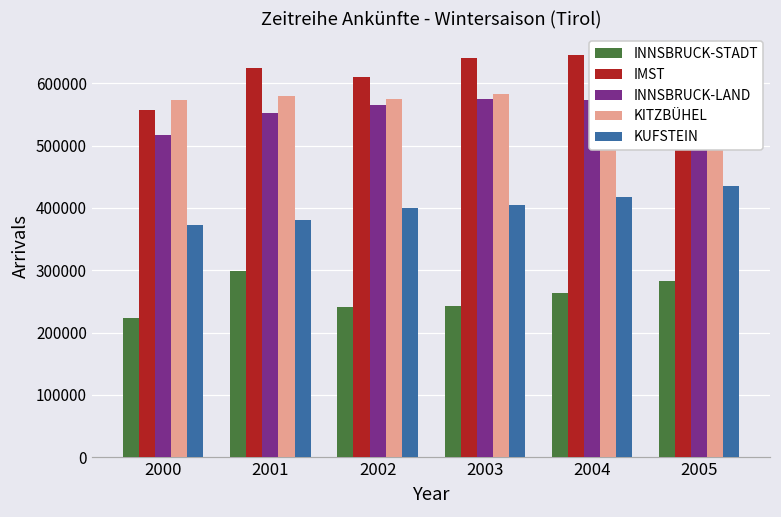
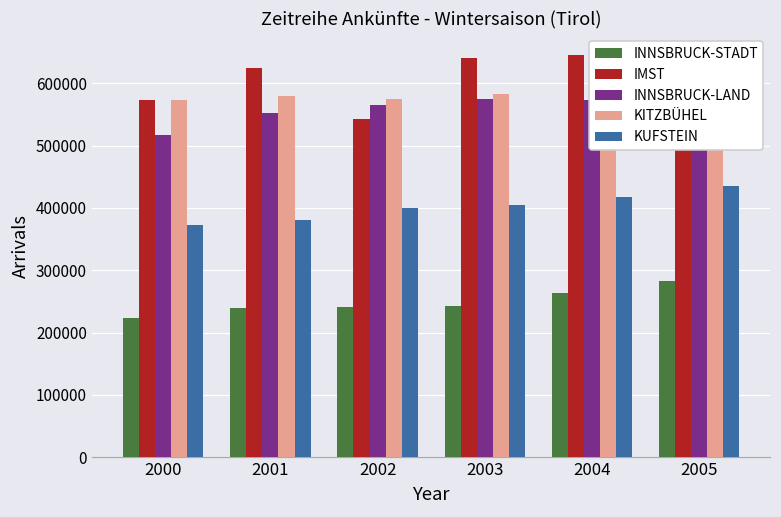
IMST, 2000: 560000 -> 570000
INNSBRUCK-STADT, 2001: 300000 -> 240000
IMST, 2002: 610000 -> 540000
